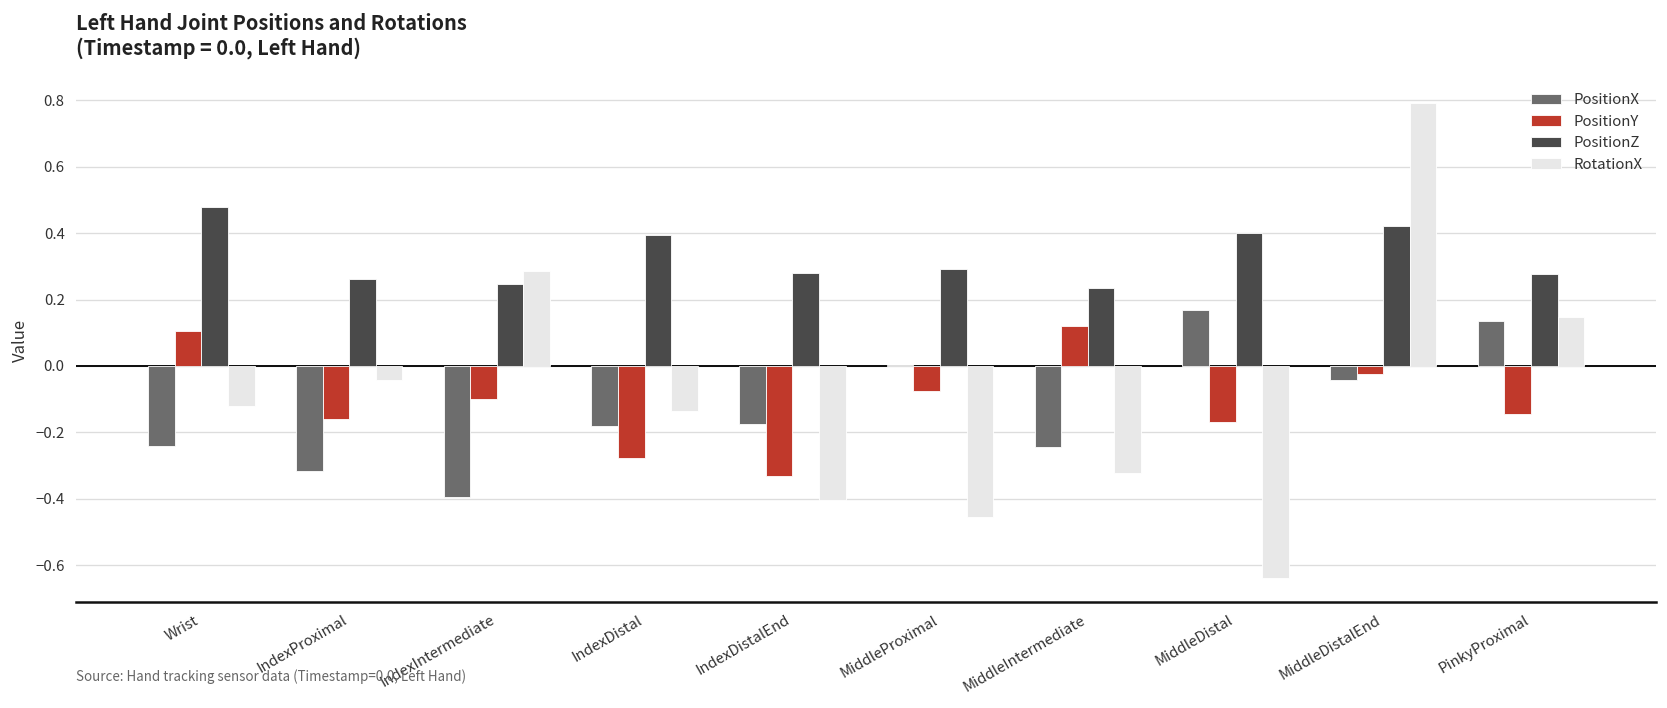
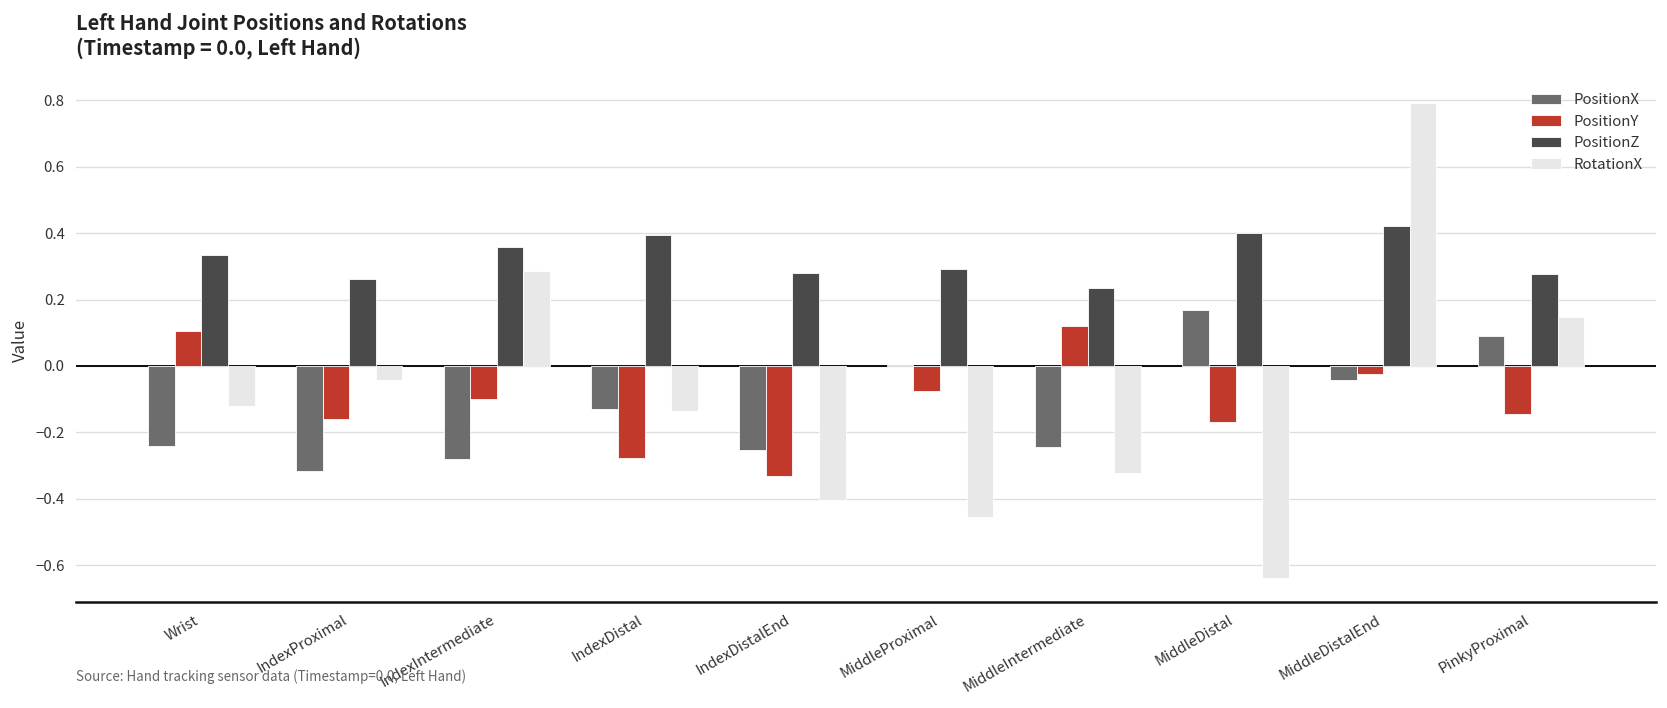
PositionZ, Wrist: 0.48 -> 0.34
PositionX, IndexIntermediate: -0.40 -> -0.28
PositionZ, IndexIntermediate: 0.25 -> 0.36
PositionX, IndexDistal: -0.18 -> -0.13
PositionX, IndexDistalEnd: -0.17 -> -0.25
PositionX, PinkyProximal: 0.13 -> 0.09
